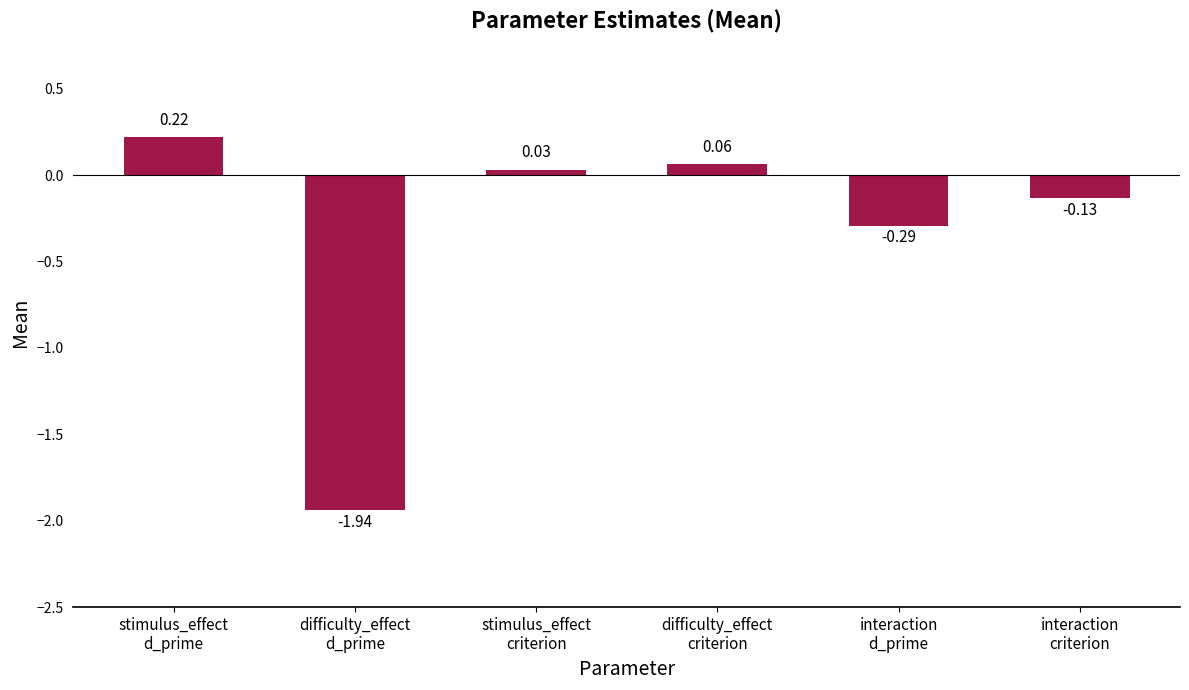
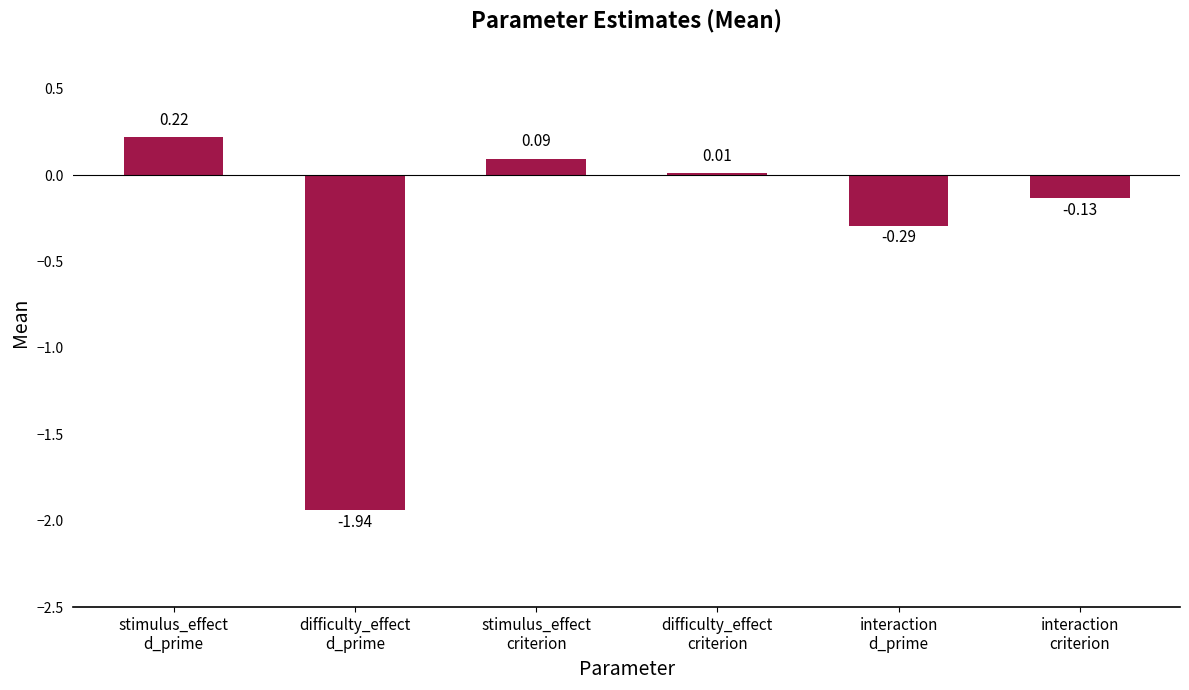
stimulus_effect criterion: 0.03 -> 0.09
difficulty_effect criterion: 0.06 -> 0.01
